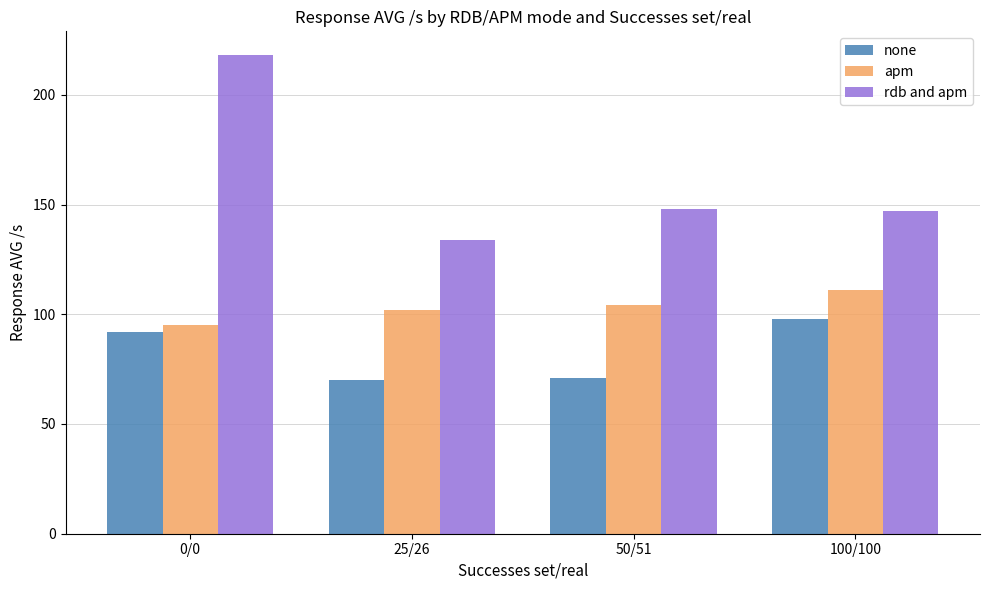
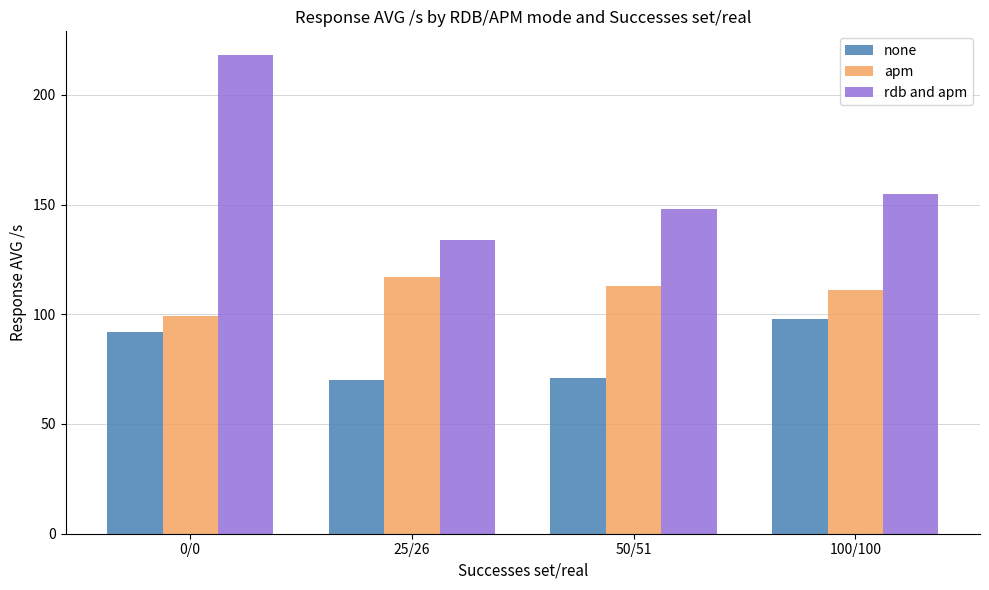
apm, 0/0: 95 -> 99
apm, 25/26: 102 -> 117
apm, 50/51: 104 -> 113
rdb and apm, 100/100: 147 -> 155
